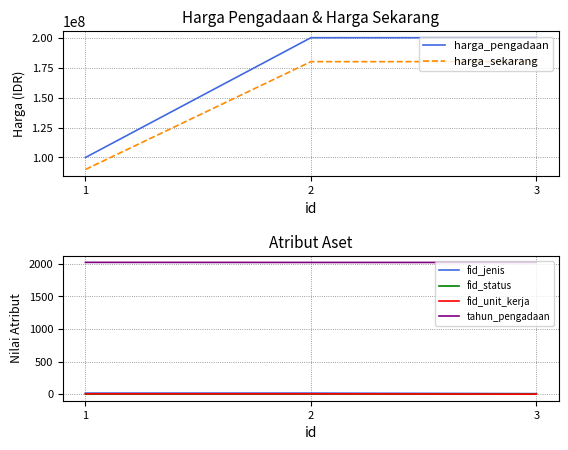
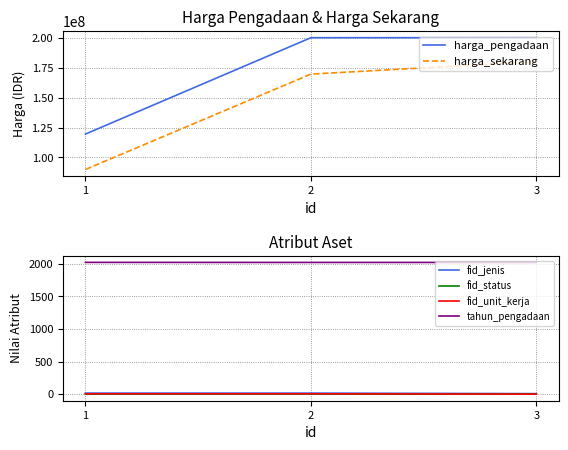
Harga Pengadaan & Harga Sekarang, harga_pengadaan, 1: 100000000 -> 120000000
Harga Pengadaan & Harga Sekarang, harga_sekarang, 2: 180000000 -> 170000000
